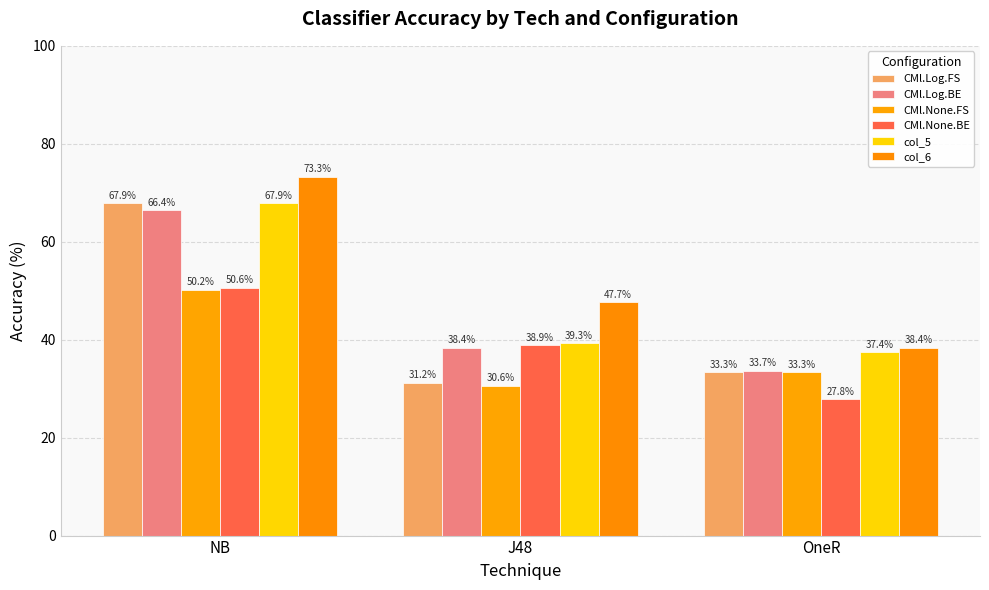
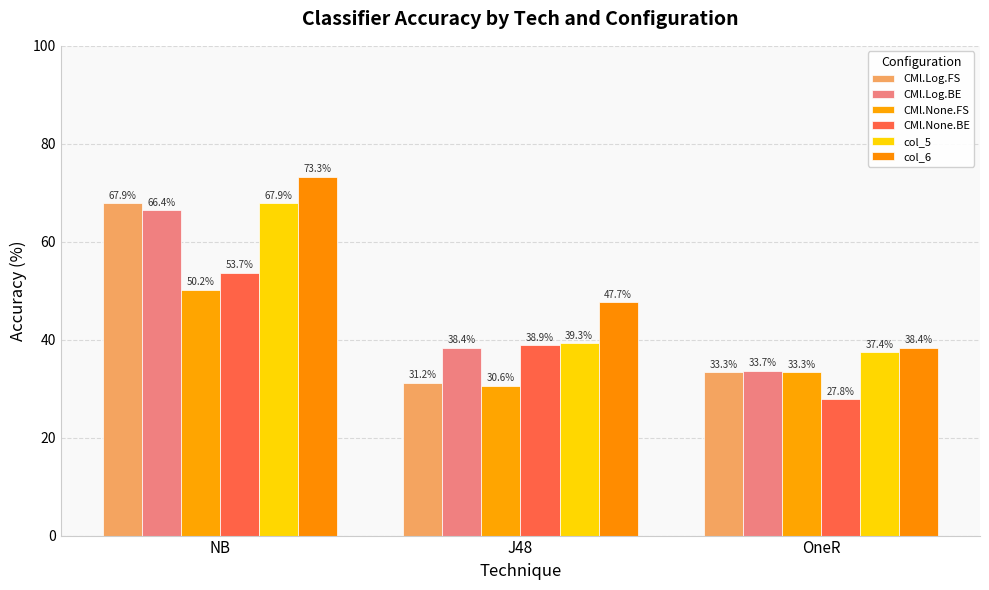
CMl.None.BE, NB: 50.6% -> 53.7%
